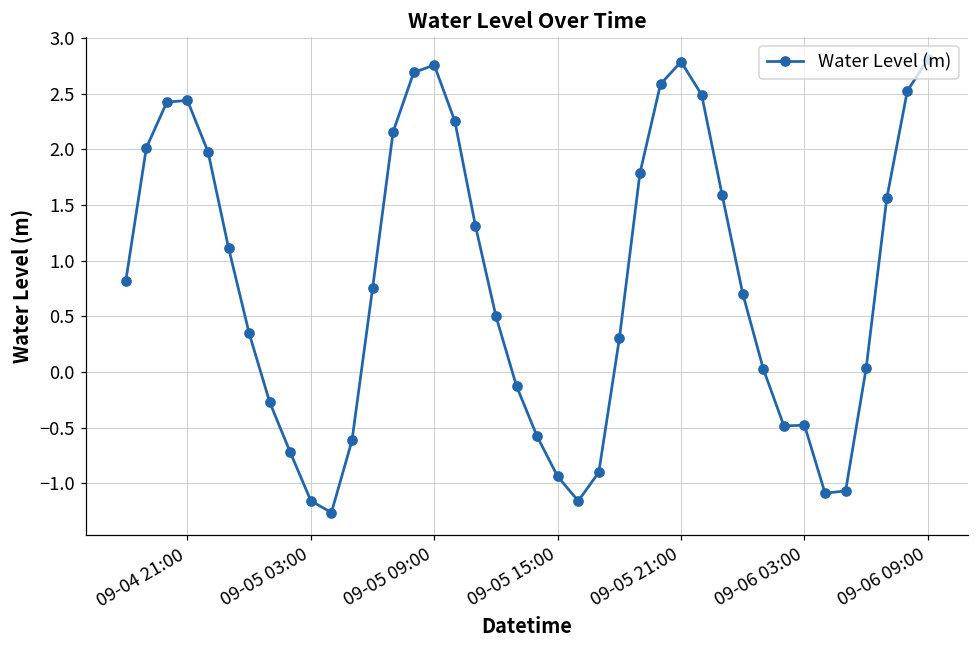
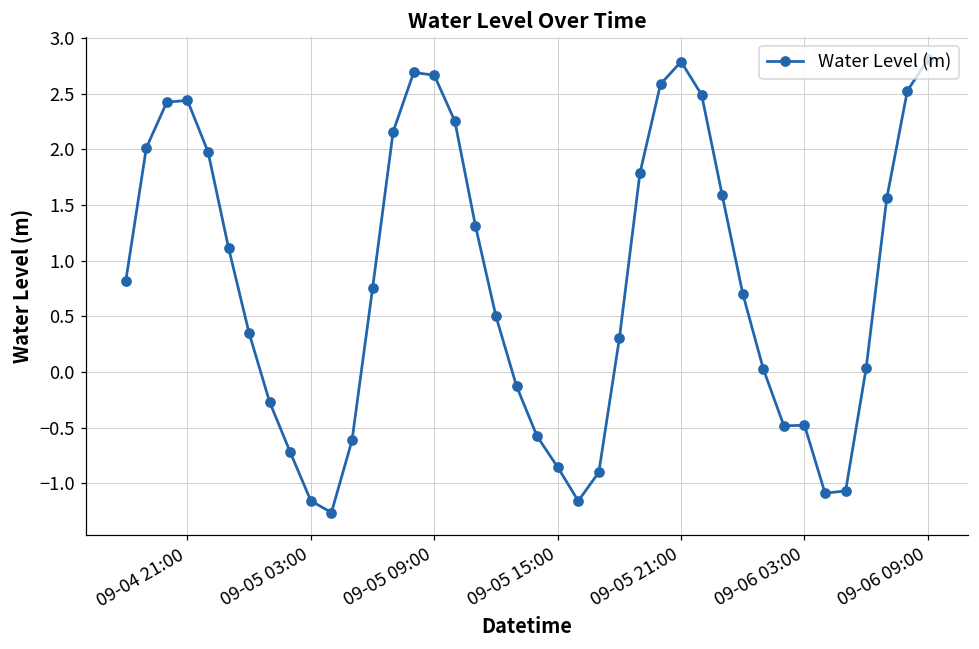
09-05 09:00: 2.76 -> 2.67
09-05 15:00: -0.94 -> -0.85
